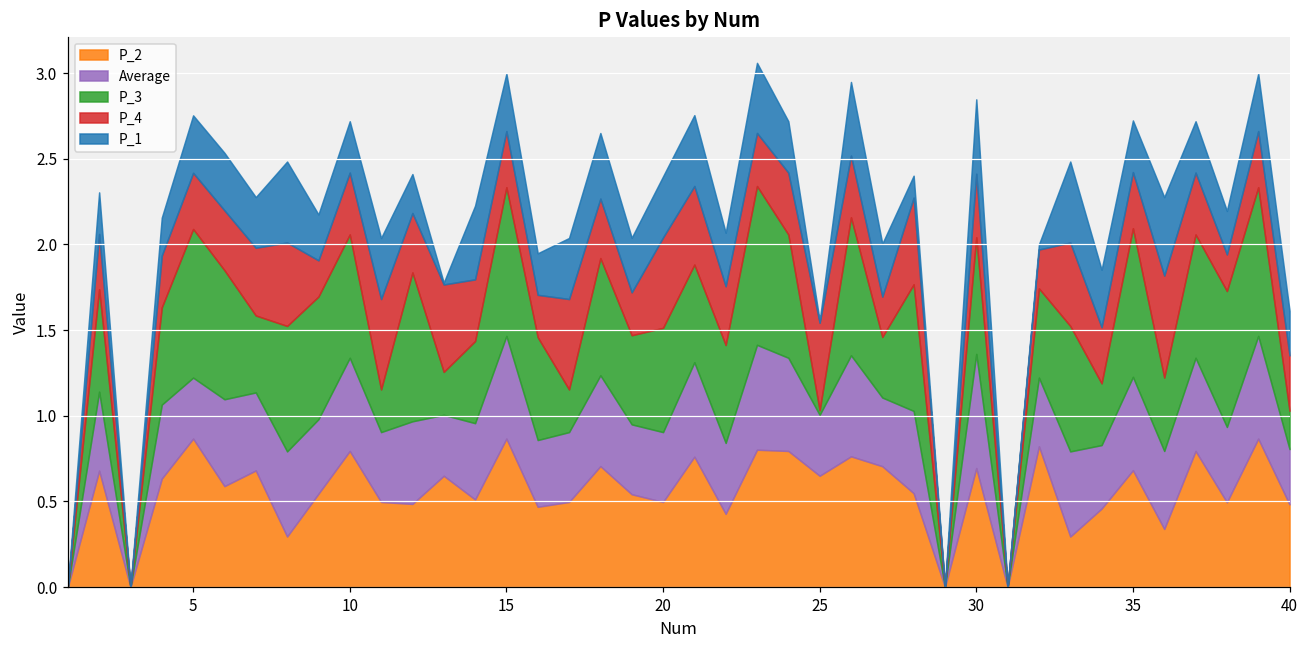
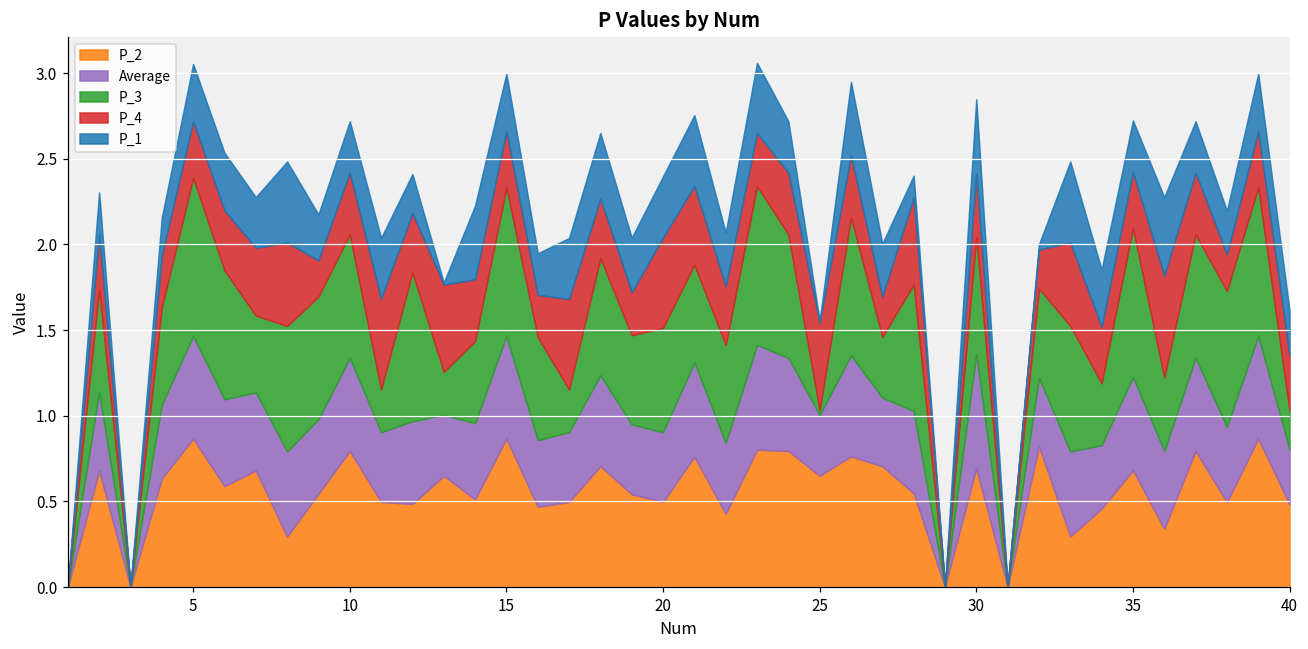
Average, 5: 0.36 -> 0.60
P_3, 5: 0.87 -> 0.92
